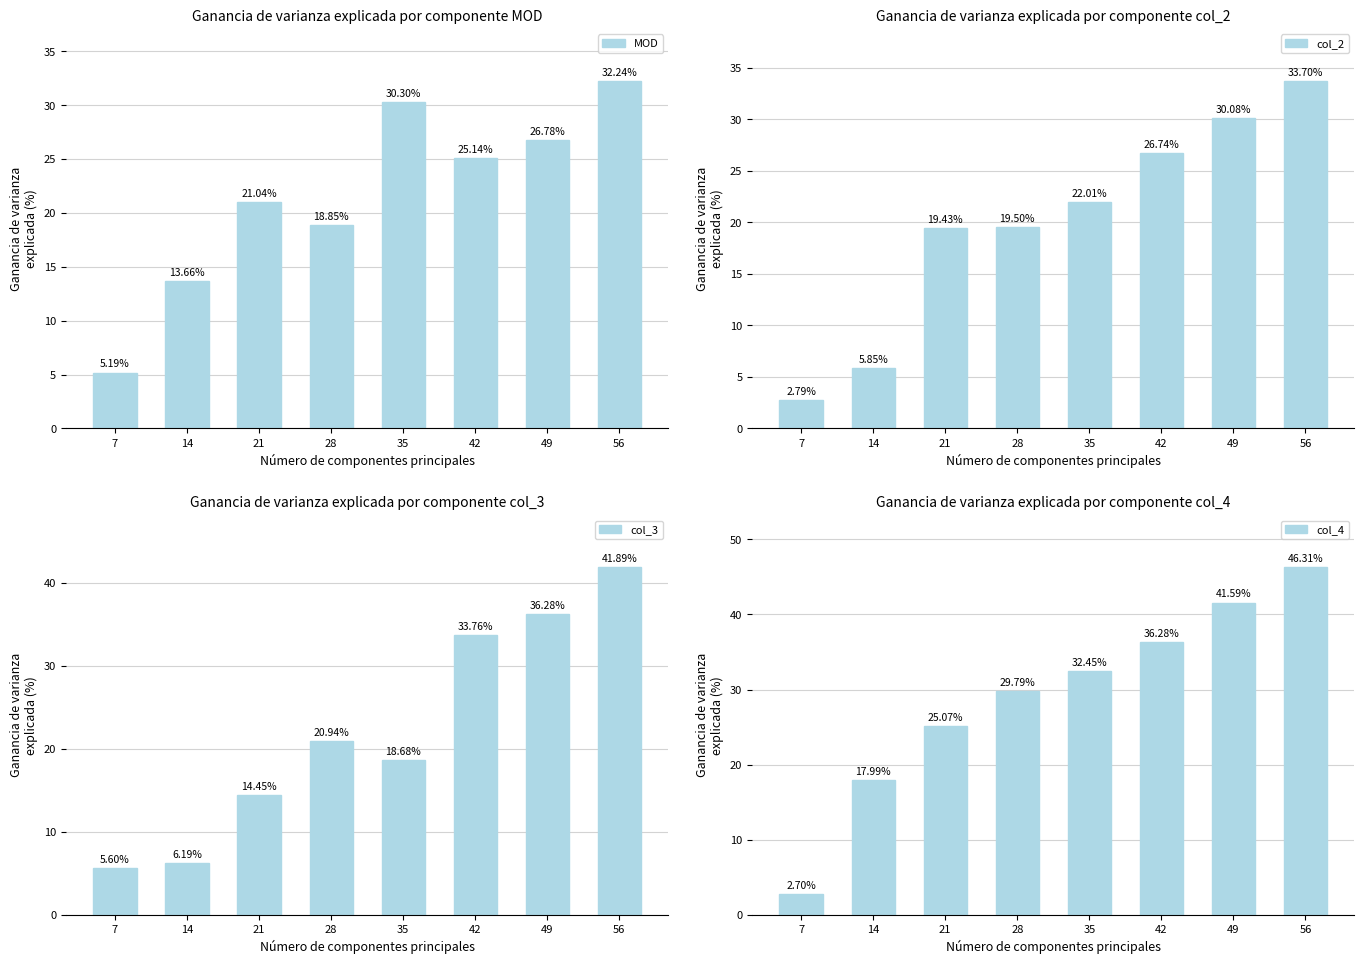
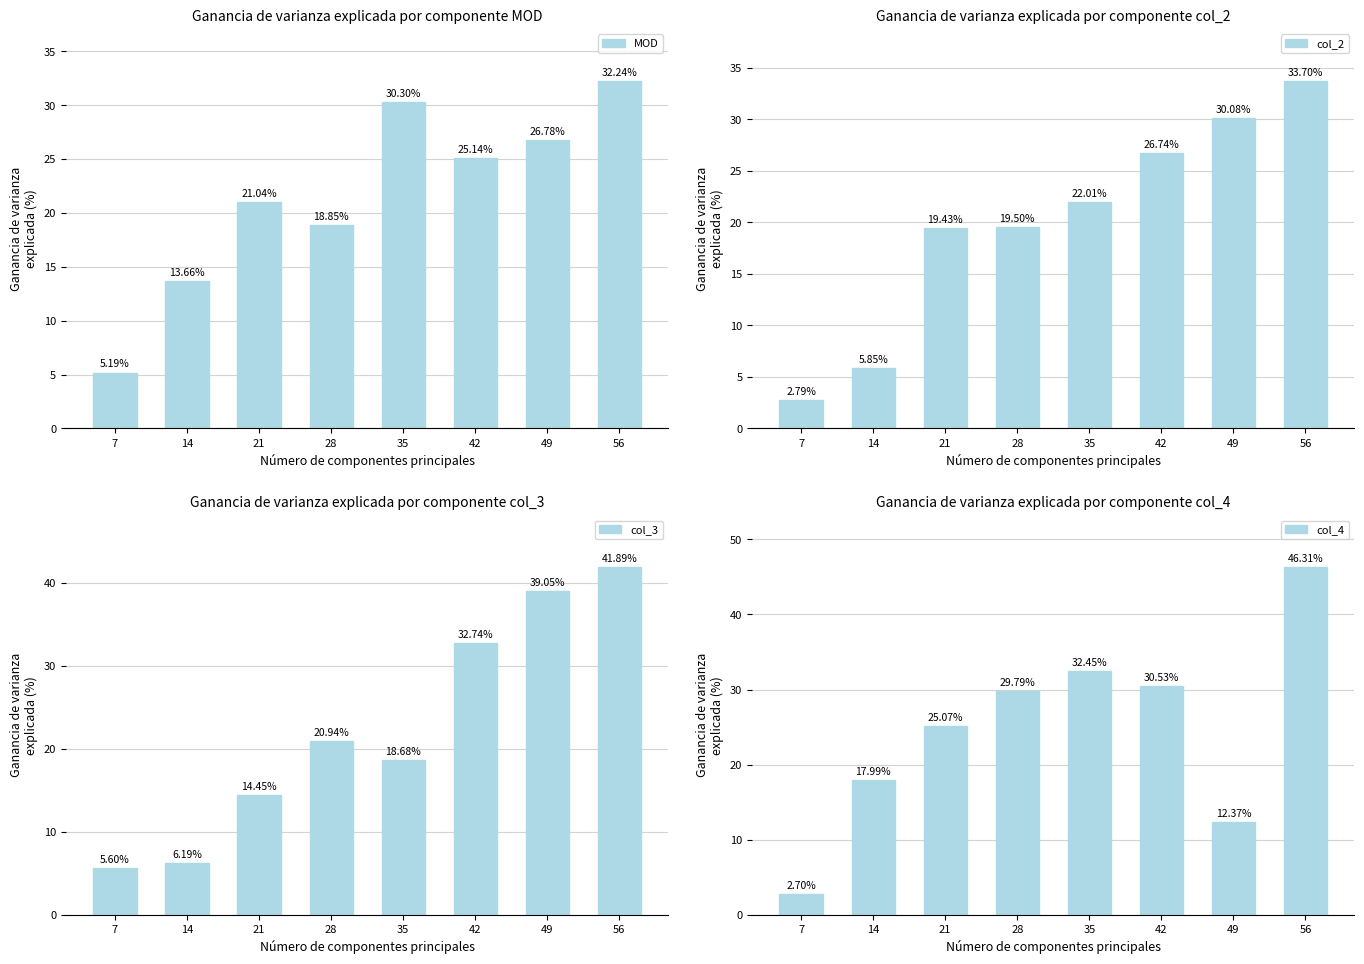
Ganancia de varianza explicada por componente col_3, 42: 33.76% -> 32.74%
Ganancia de varianza explicada por componente col_3, 49: 36.28% -> 39.05%
Ganancia de varianza explicada por componente col_4, 42: 36.28% -> 30.53%
Ganancia de varianza explicada por componente col_4, 49: 41.59% -> 12.37%
